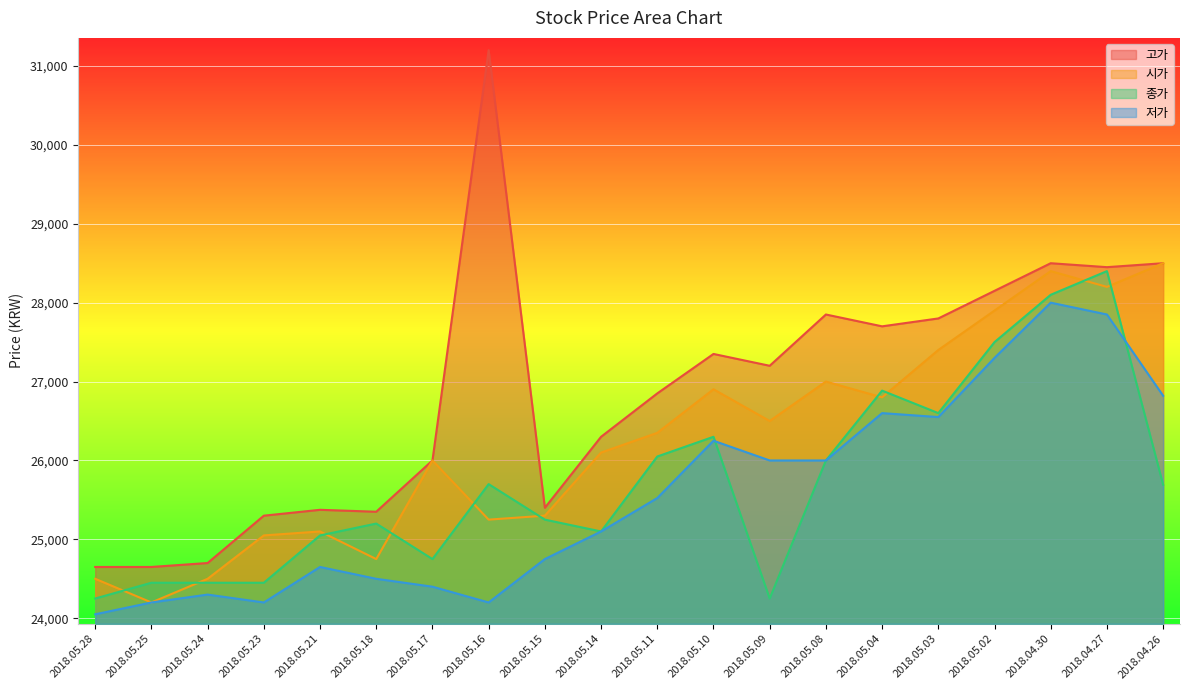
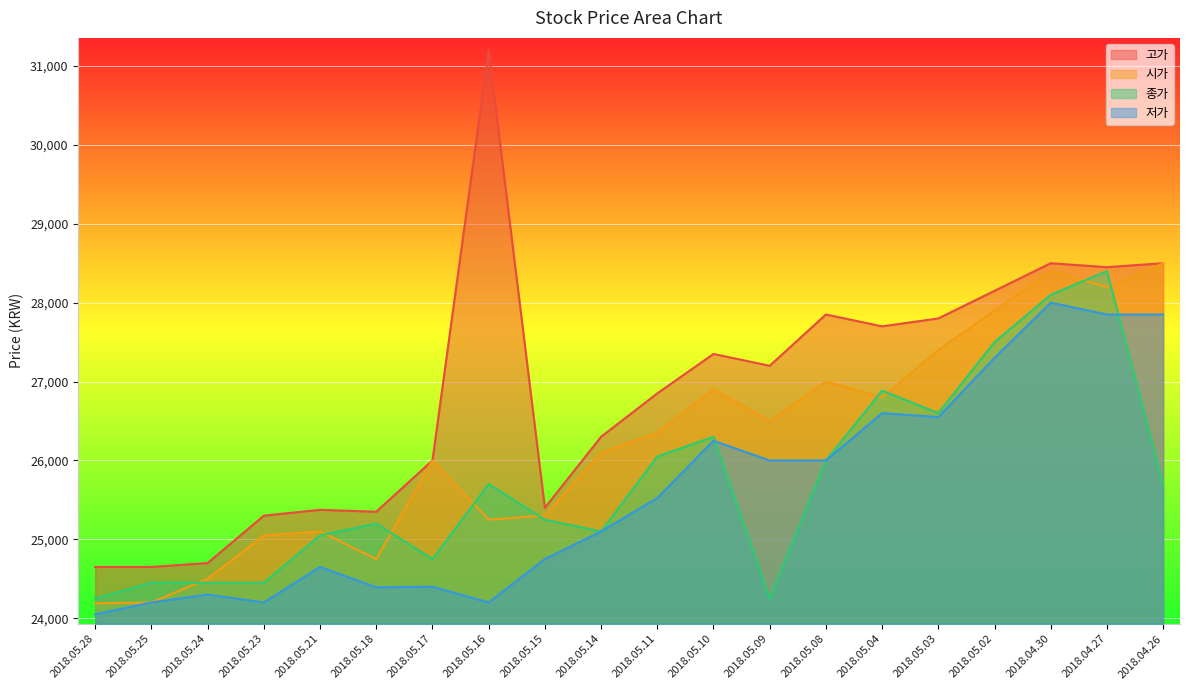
시가, 2018.05.28: 24,500 -> 24,200
저가, 2018.05.18: 24,500 -> 24,400
저가, 2018.04.26: 26,800 -> 27,900
